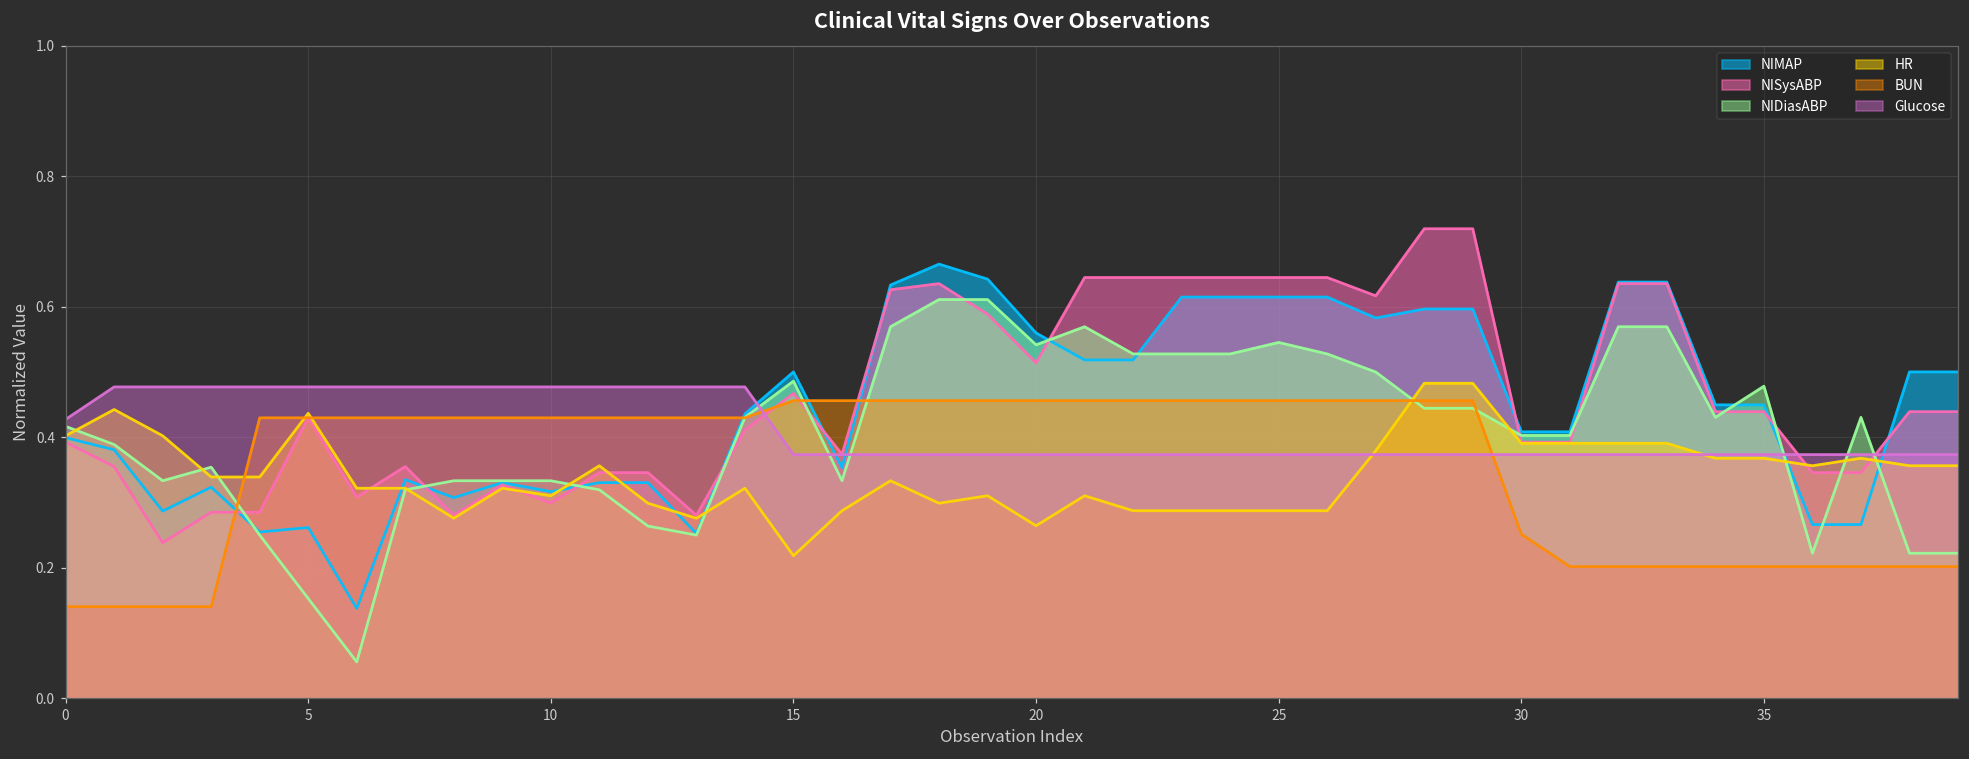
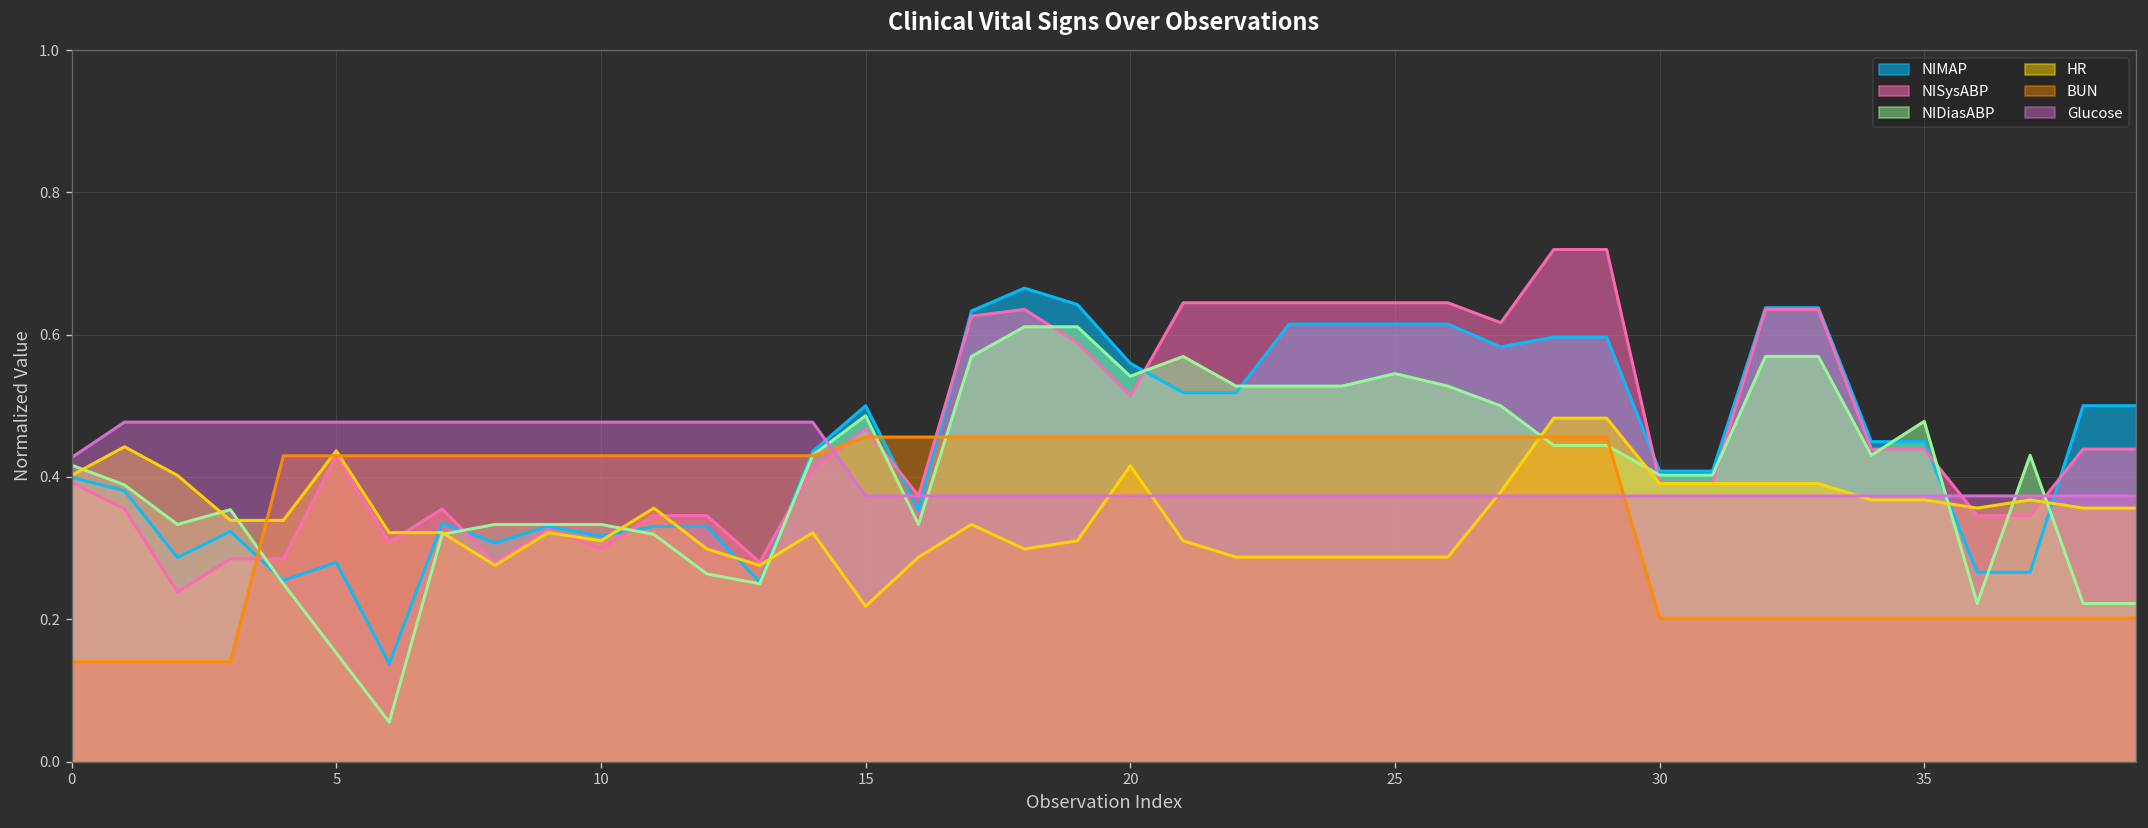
NIMAP, 5: 0.26 -> 0.28
HR, 20: 0.26 -> 0.42
BUN, 30: 0.25 -> 0.20
